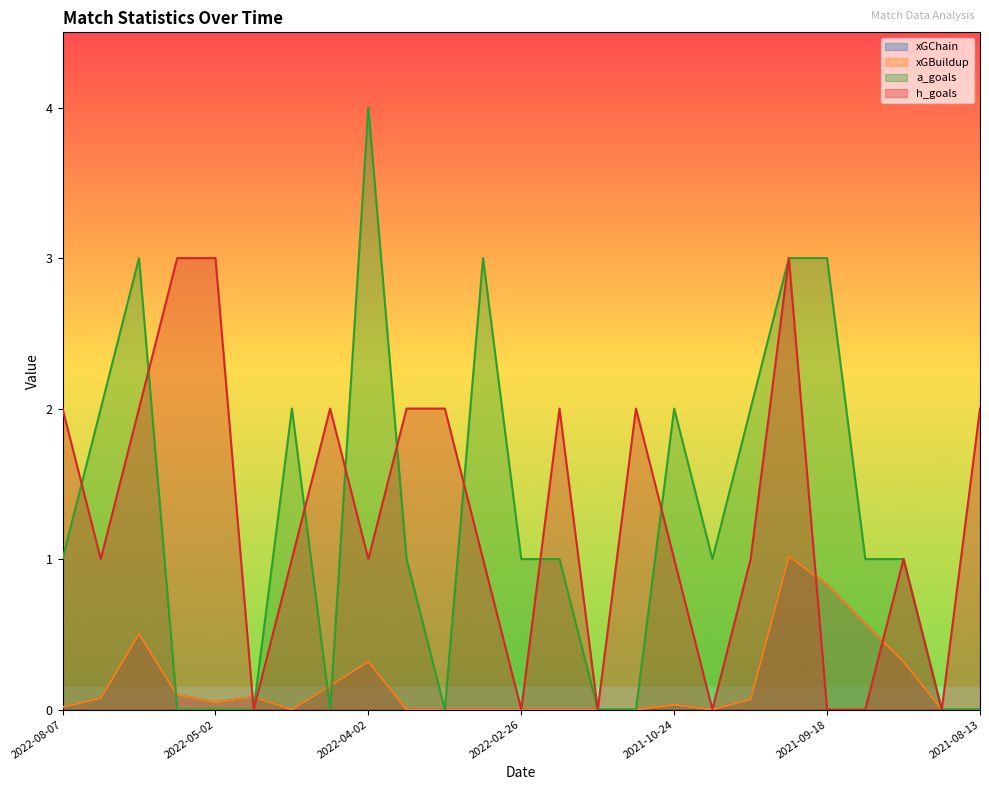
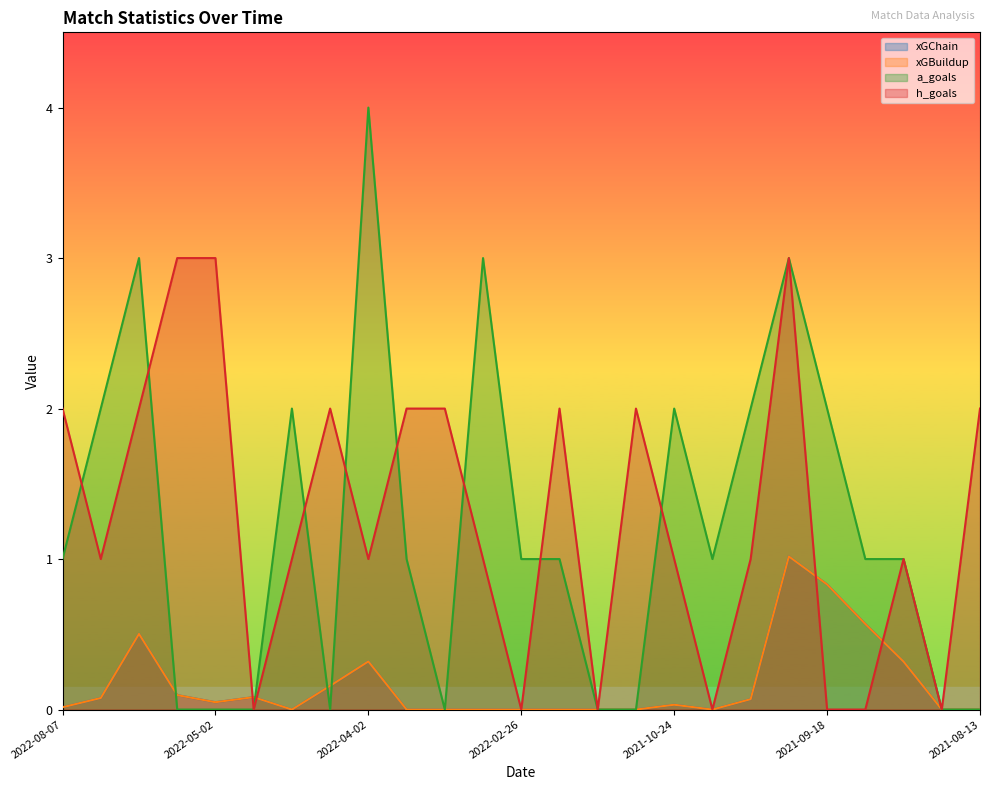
a_goals, 2021-09-18: 3 -> 2
